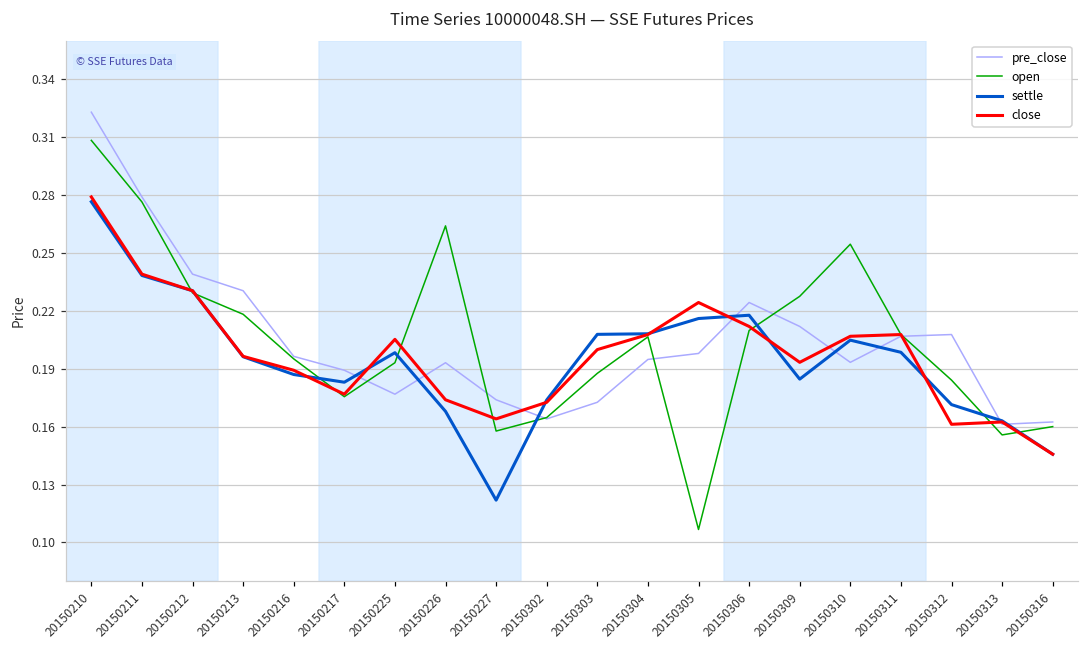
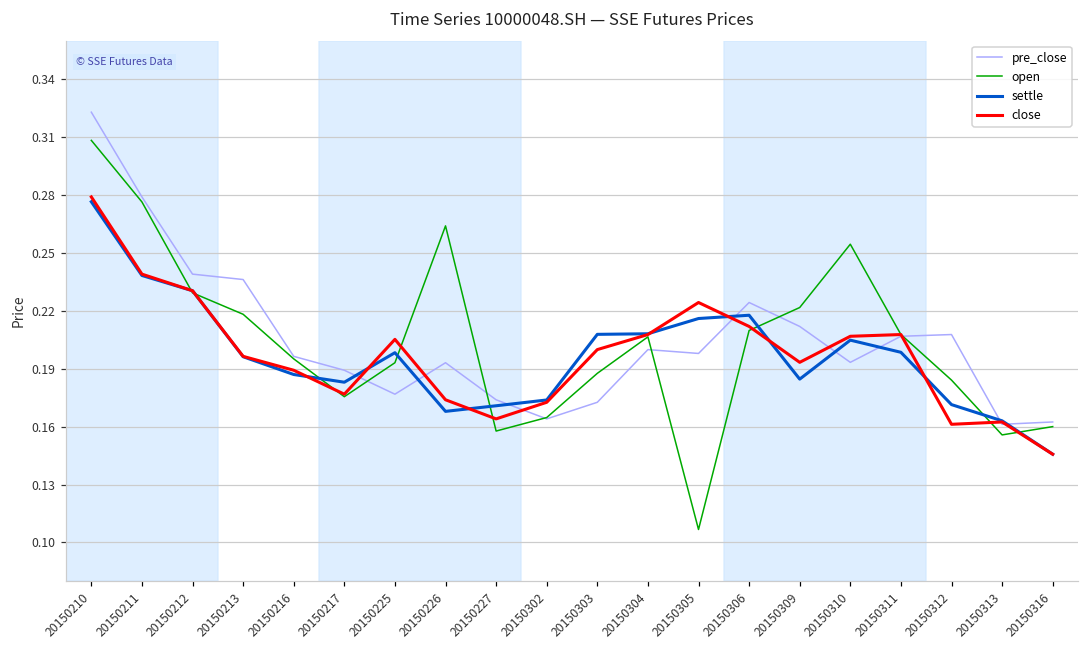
pre_close, 20150213: 0.230 -> 0.236
settle, 20150227: 0.122 -> 0.171
pre_close, 20150304: 0.195 -> 0.200
open, 20150309: 0.228 -> 0.222
